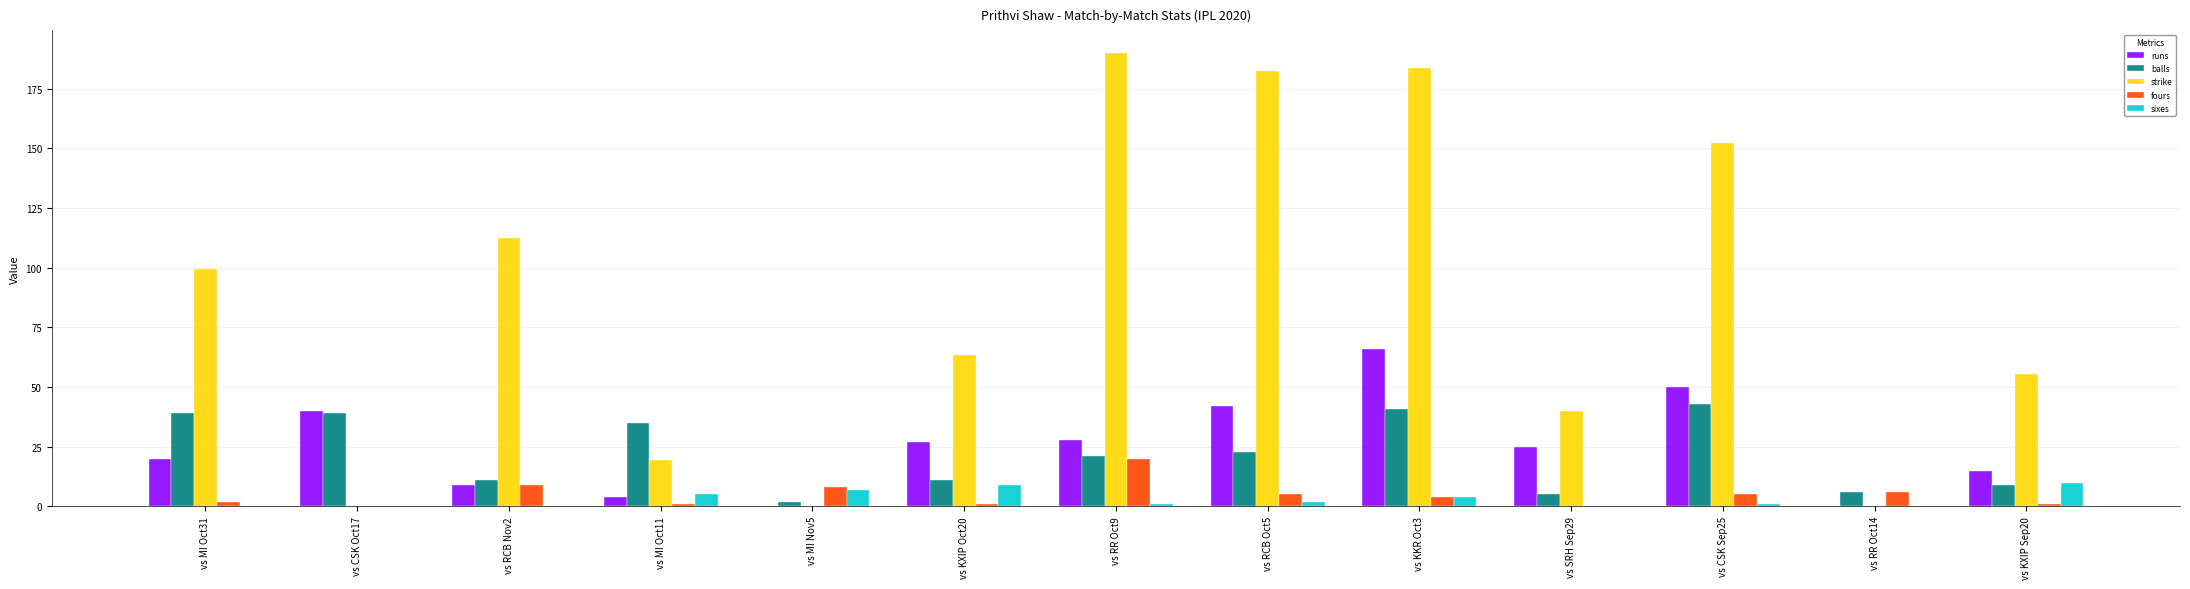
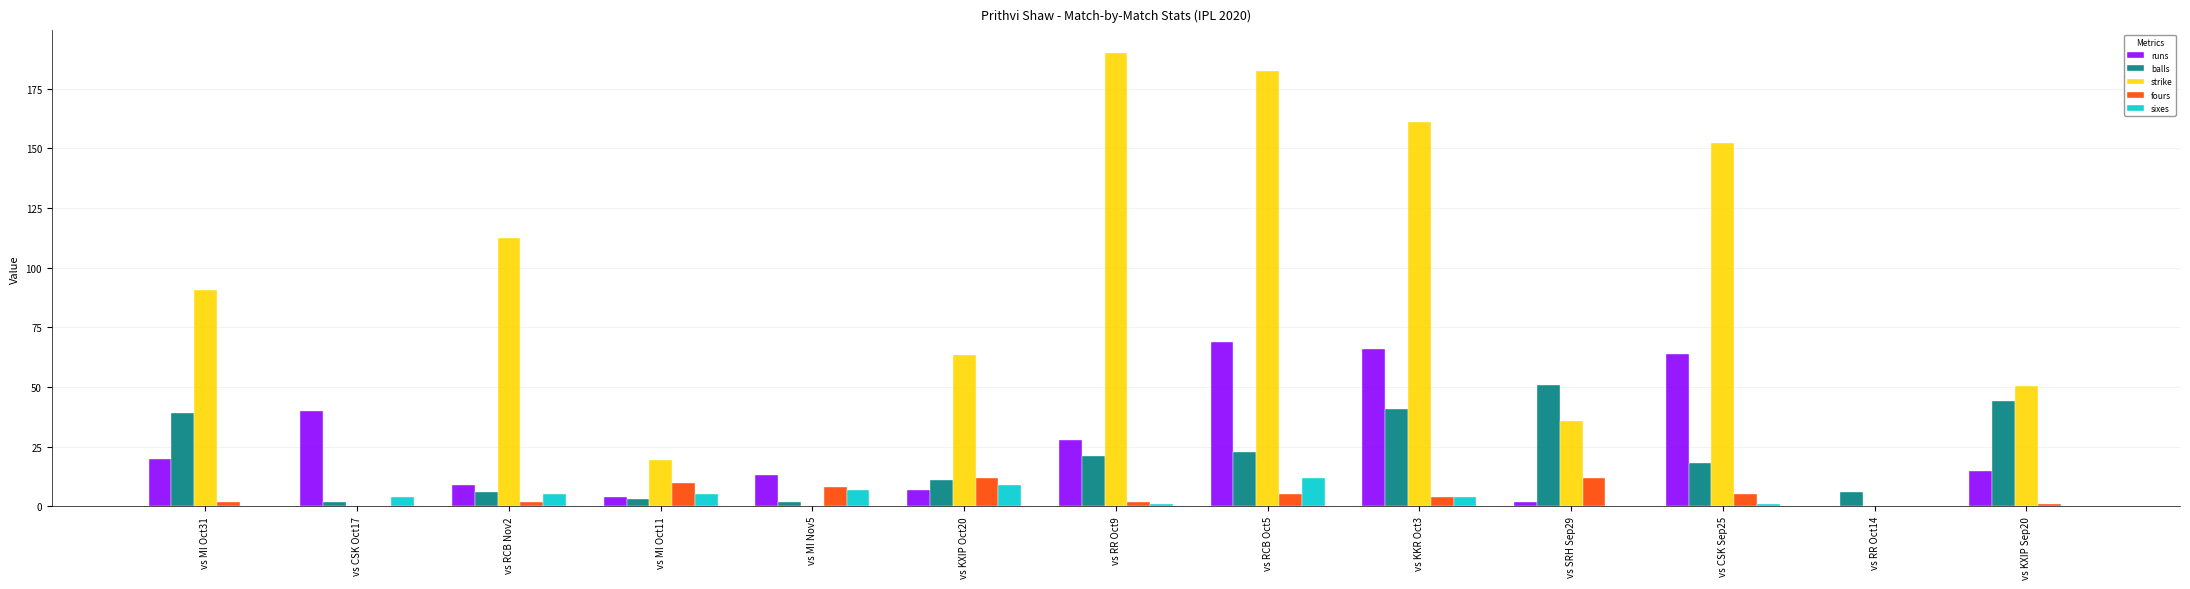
strike, vs MI Oct31: 100 -> 91
balls, vs CSK Oct17: 39 -> 2
sixes, vs CSK Oct17: 0 -> 4
balls, vs RCB Nov2: 11 -> 6
fours, vs RCB Nov2: 9 -> 2
sixes, vs RCB Nov2: 0 -> 5
balls, vs MI Oct11: 35 -> 3
fours, vs MI Oct11: 1 -> 10
runs, vs MI Nov5: 0 -> 13
runs, vs KXIP Oct20: 27 -> 7
fours, vs KXIP Oct20: 1 -> 12
fours, vs RR Oct9: 20 -> 2
runs, vs RCB Oct5: 42 -> 69
sixes, vs RCB Oct5: 2 -> 12
strike, vs KKR Oct3: 184 -> 161
runs, vs SRH Sep29: 25 -> 2
balls, vs SRH Sep29: 5 -> 51
strike, vs SRH Sep29: 40 -> 36
fours, vs SRH Sep29: 0 -> 12
runs, vs CSK Sep25: 50 -> 64
balls, vs CSK Sep25: 43 -> 18
fours, vs RR Oct14: 6 -> 0
balls, vs KXIP Sep20: 9 -> 44
strike, vs KXIP Sep20: 56 -> 51
sixes, vs KXIP Sep20: 10 -> 0
